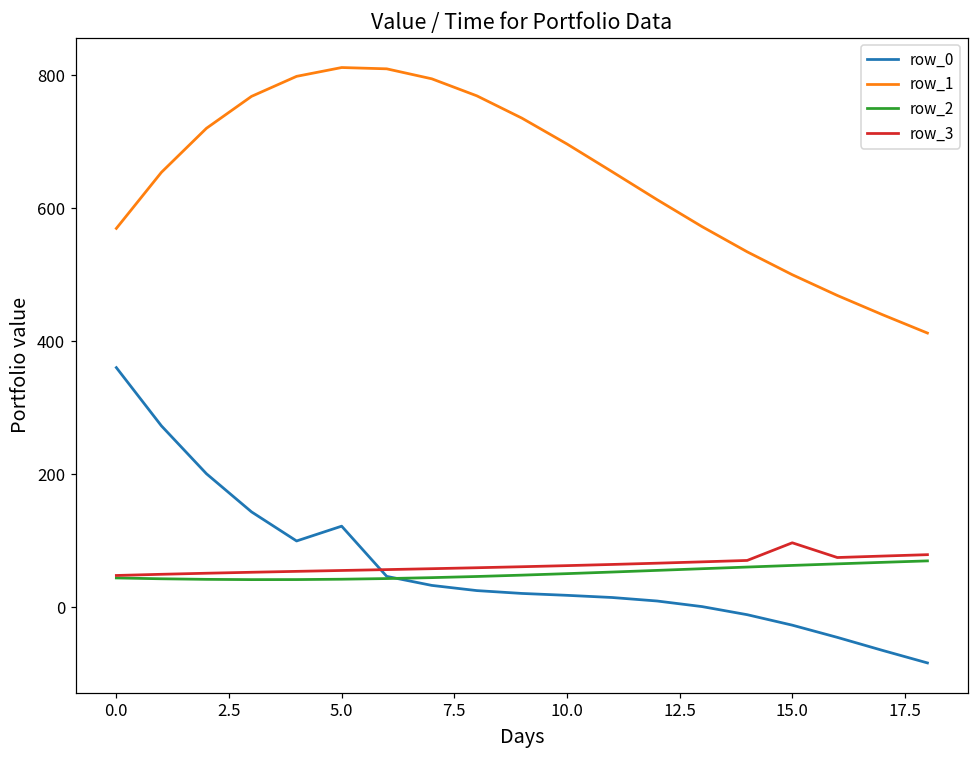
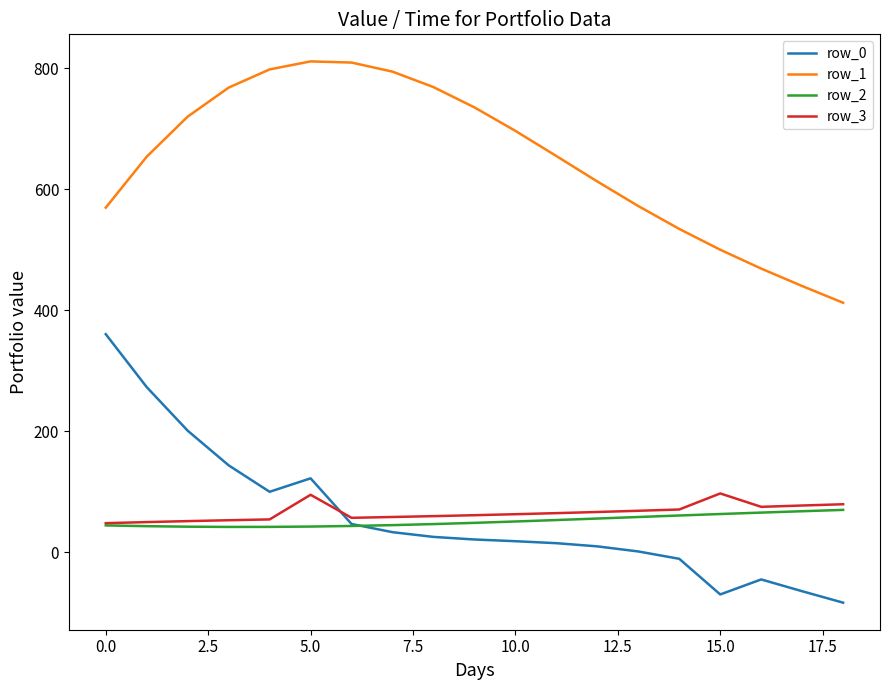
row_3, 5.0: 60 -> 90
row_0, 15.0: -30 -> -70
